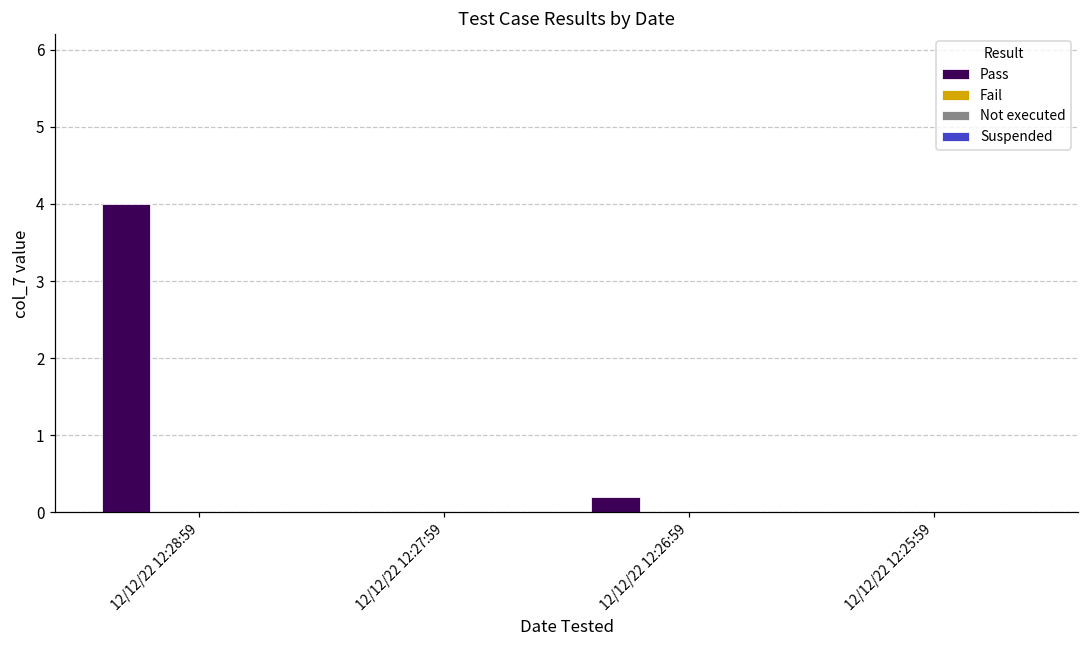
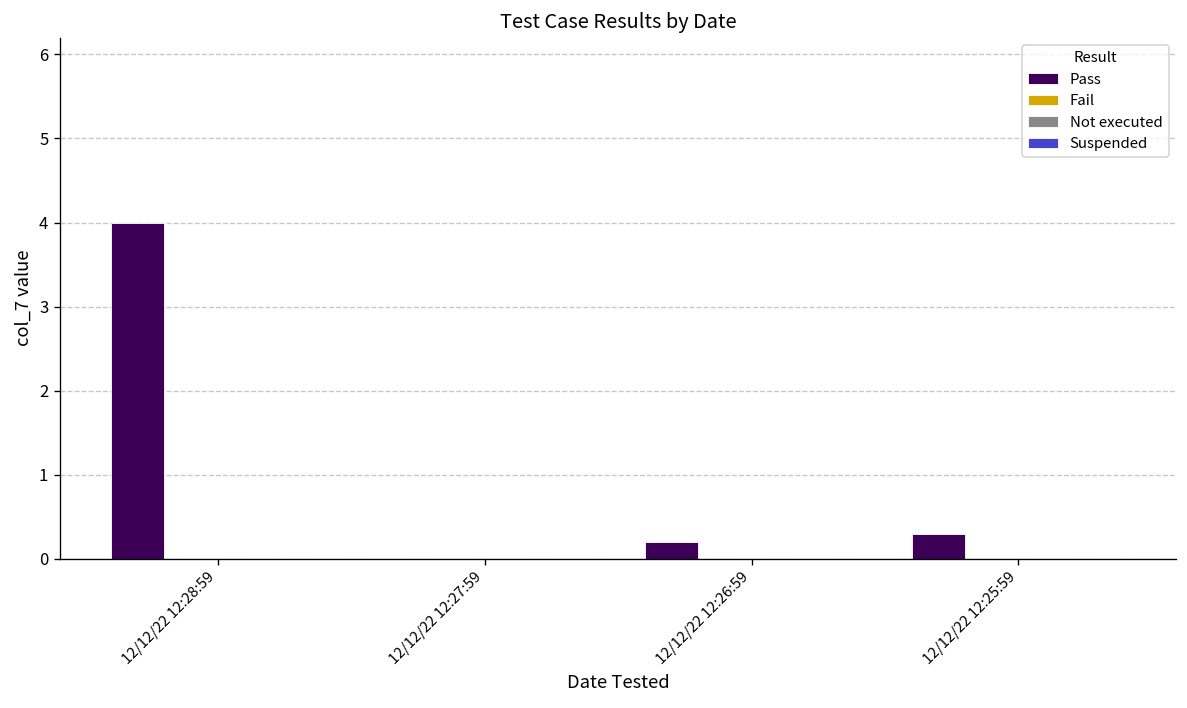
Pass, 12/12/22 12:25:59: 0.0 -> 0.3
